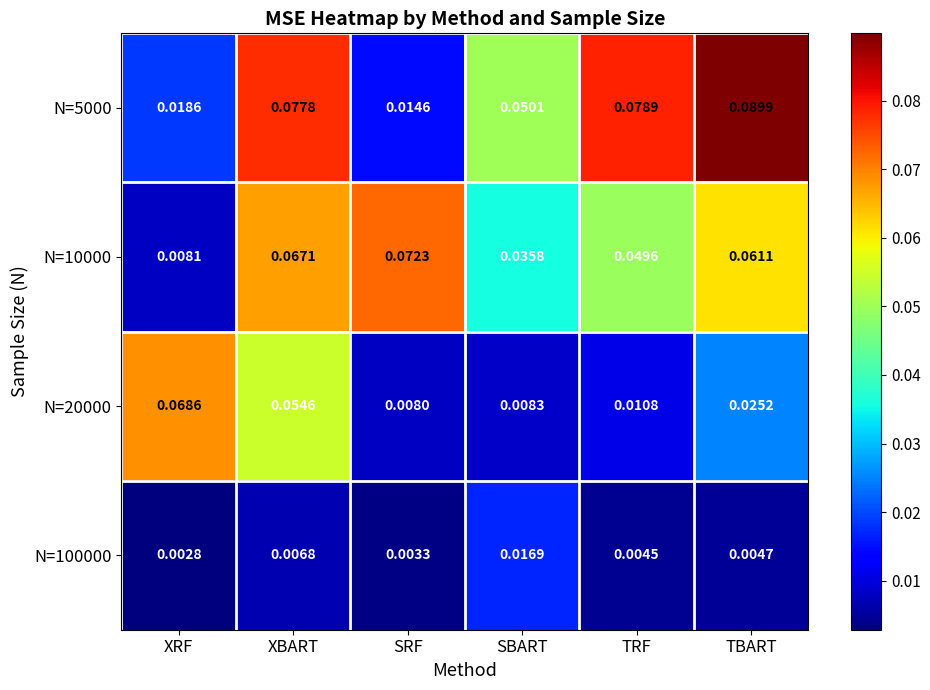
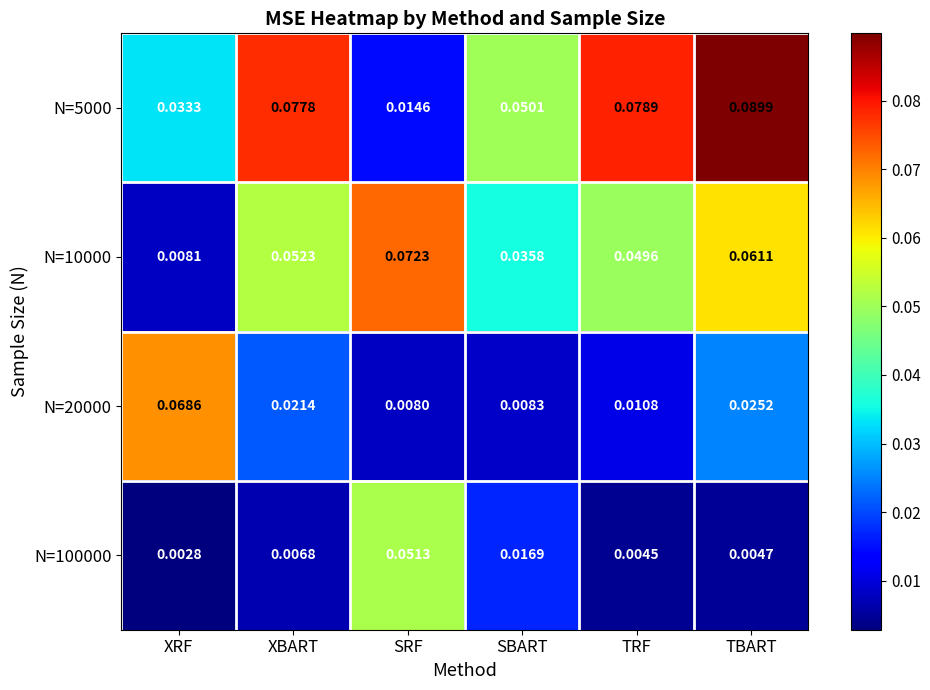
N=5000, XRF: 0.0186 -> 0.0333
N=10000, XBART: 0.0671 -> 0.0523
N=20000, XBART: 0.0546 -> 0.0214
N=100000, SRF: 0.0033 -> 0.0513
